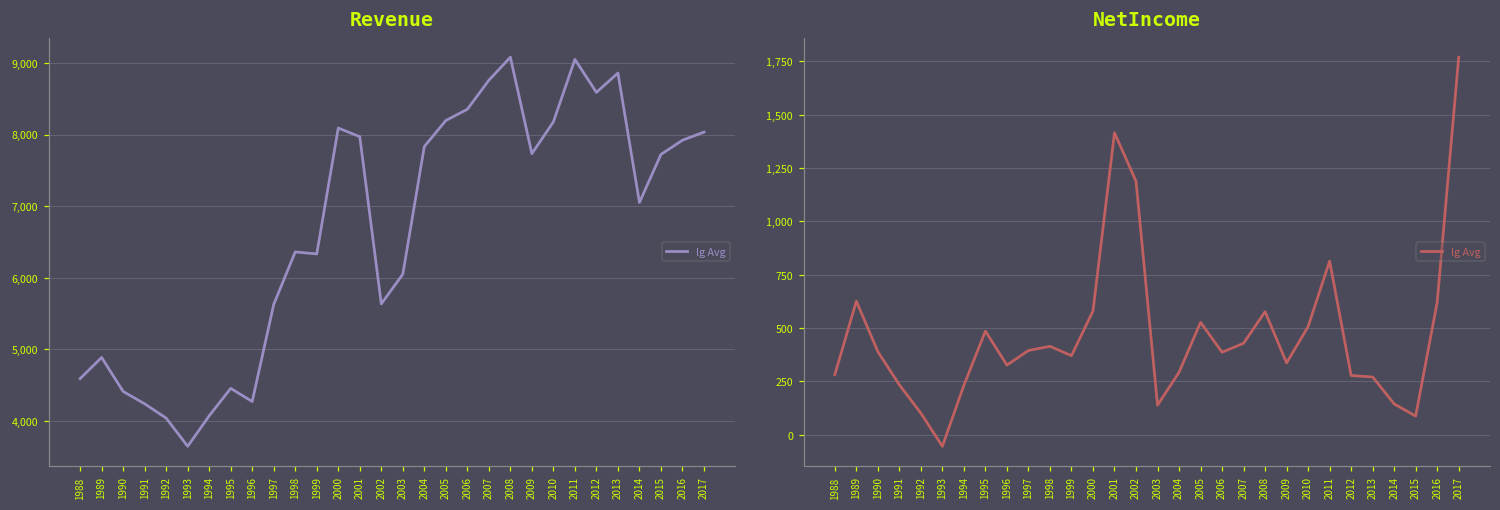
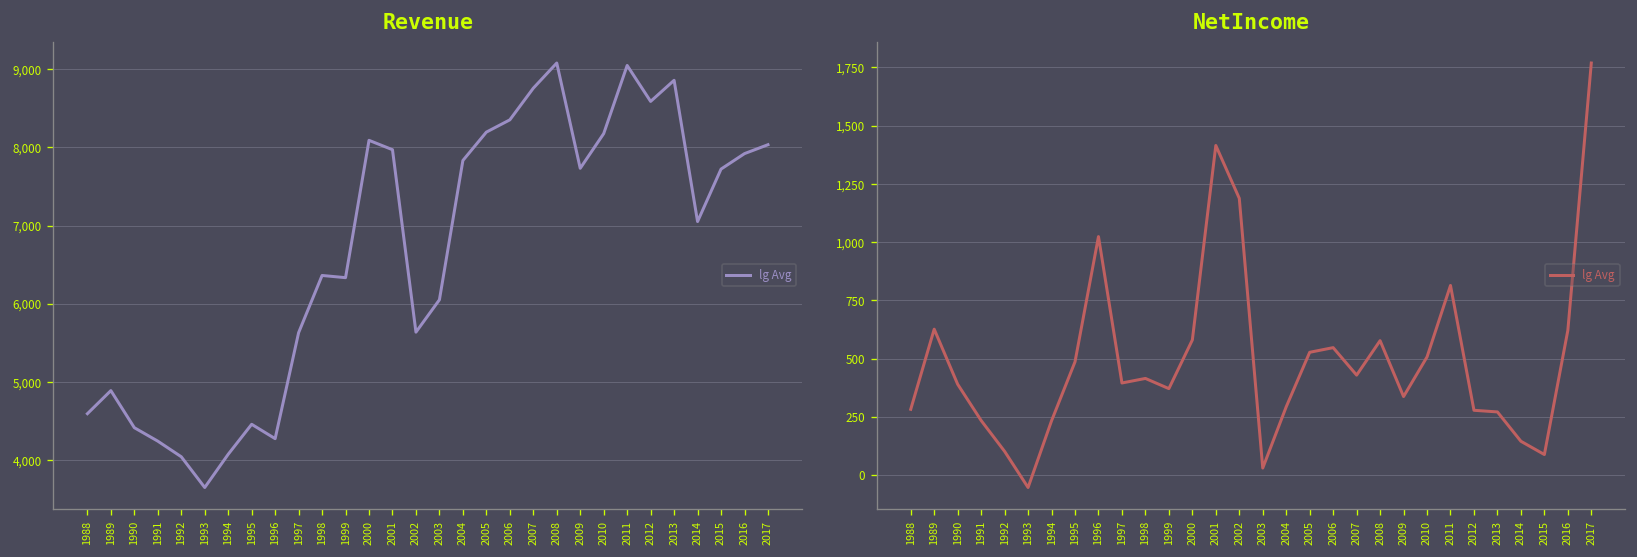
NetIncome, 1996: 330 -> 1,020
NetIncome, 2003: 140 -> 30
NetIncome, 2006: 390 -> 550
